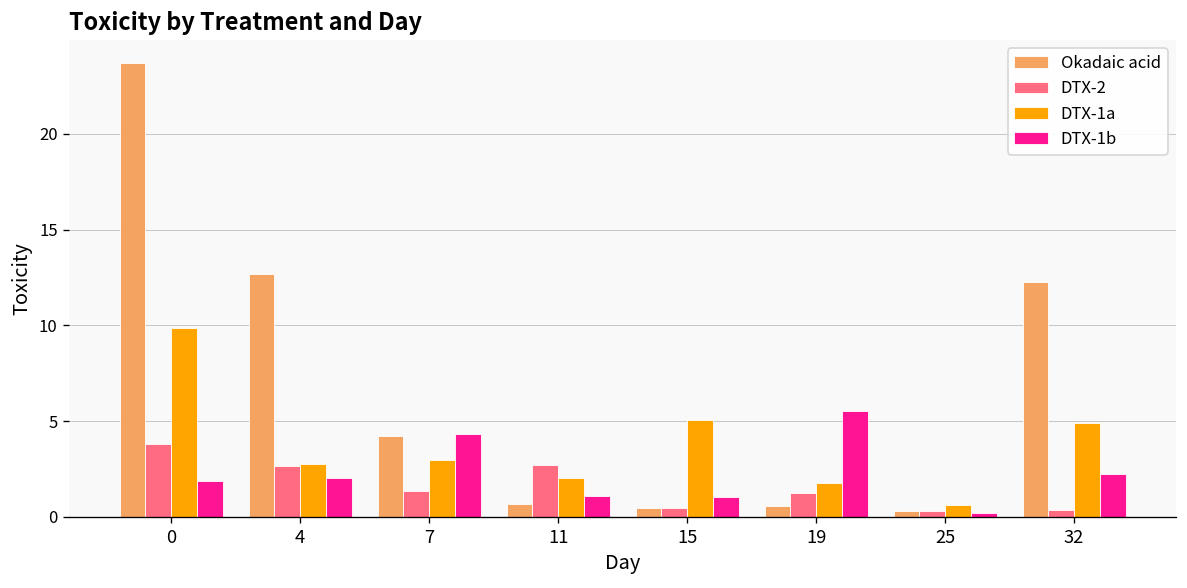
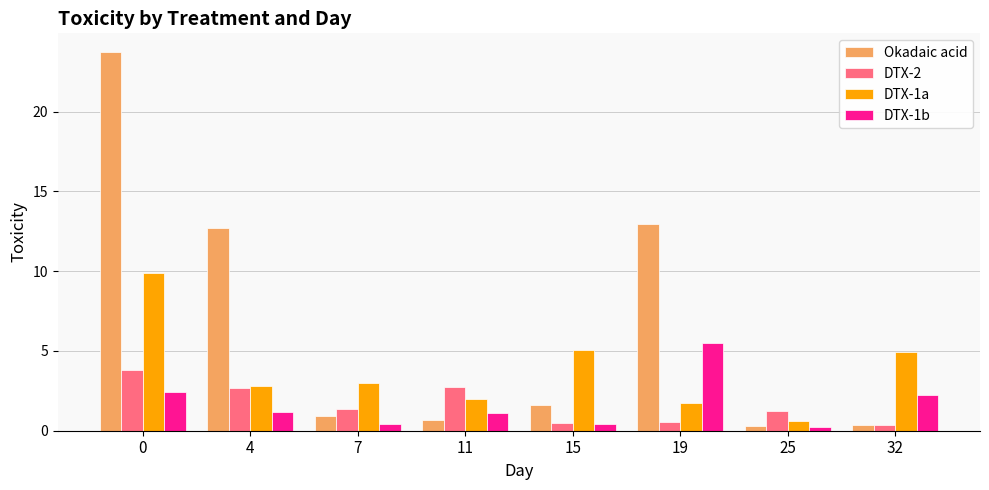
DTX-1b, 0: 1.9 -> 2.4
DTX-1b, 4: 2.0 -> 1.2
Okadaic acid, 7: 4.2 -> 0.9
DTX-1b, 7: 4.3 -> 0.4
Okadaic acid, 15: 0.5 -> 1.6
DTX-1b, 15: 1.0 -> 0.4
Okadaic acid, 19: 0.6 -> 13.0
DTX-2, 19: 1.3 -> 0.6
DTX-2, 25: 0.3 -> 1.3
Okadaic acid, 32: 12.3 -> 0.4
